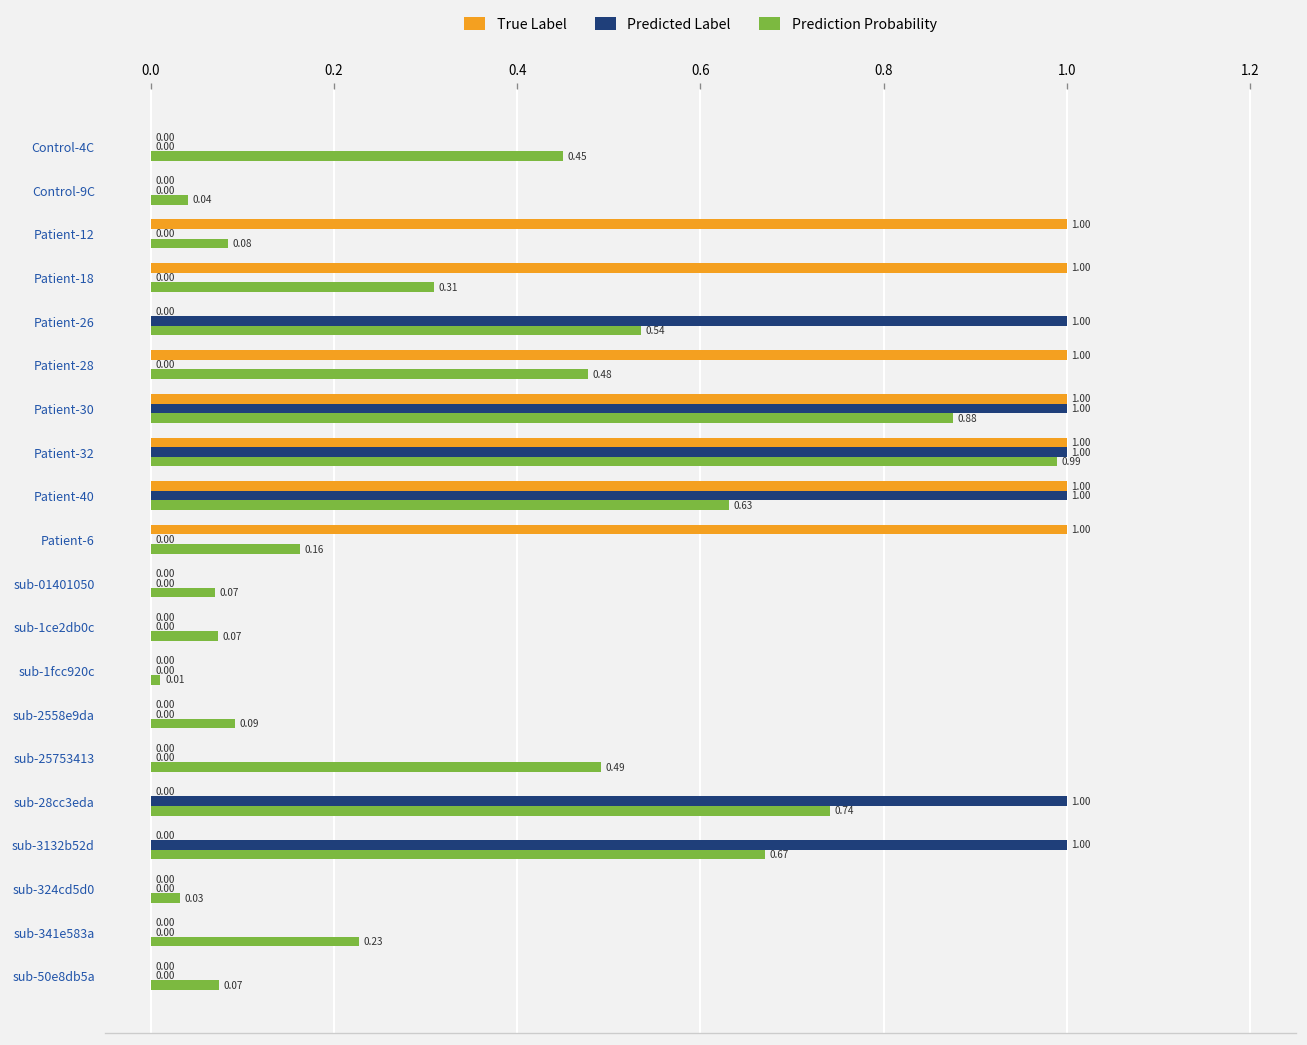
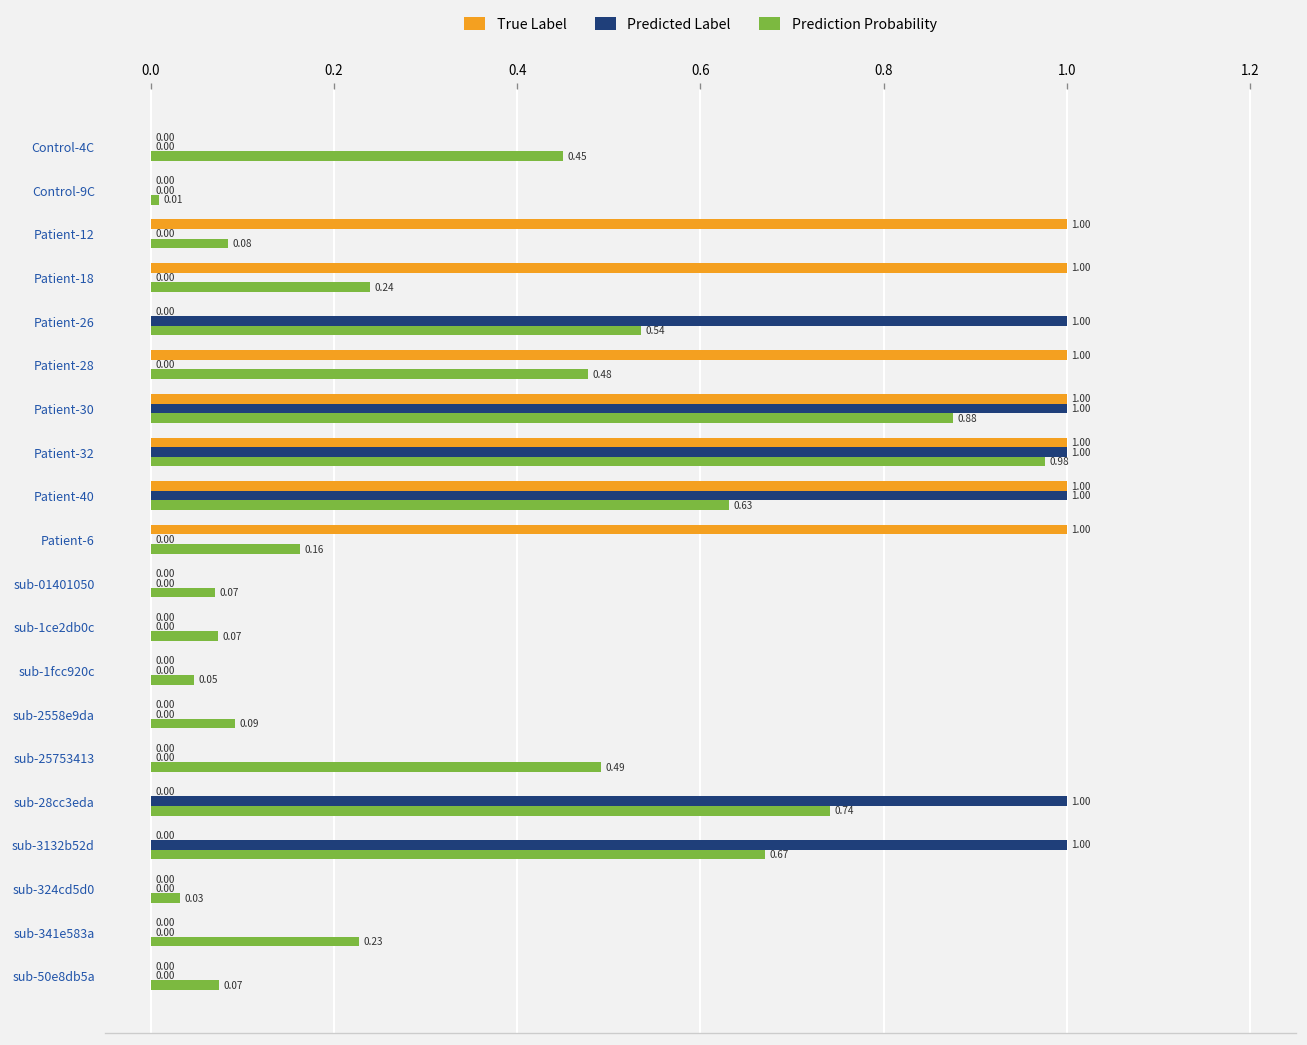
Prediction Probability, Control-9C: 0.04 -> 0.01
Prediction Probability, Patient-18: 0.31 -> 0.24
Prediction Probability, Patient-32: 0.99 -> 0.98
Prediction Probability, sub-1fcc920c: 0.01 -> 0.05
